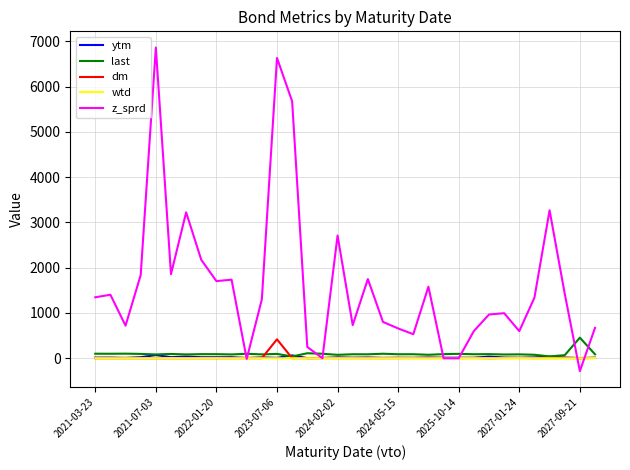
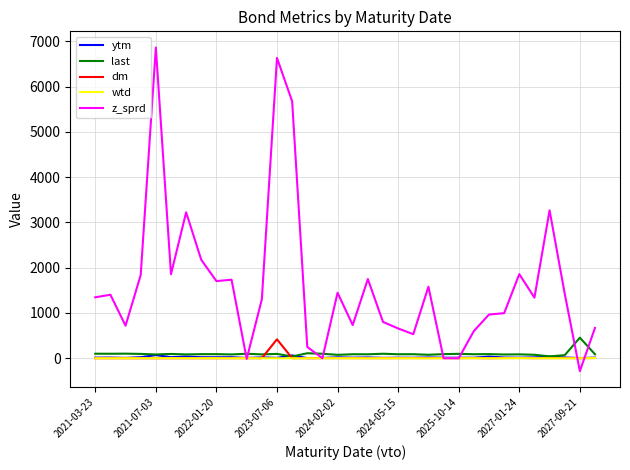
z_sprd, 2024-02-02: 2700 -> 1400
z_sprd, 2027-01-24: 600 -> 1900
